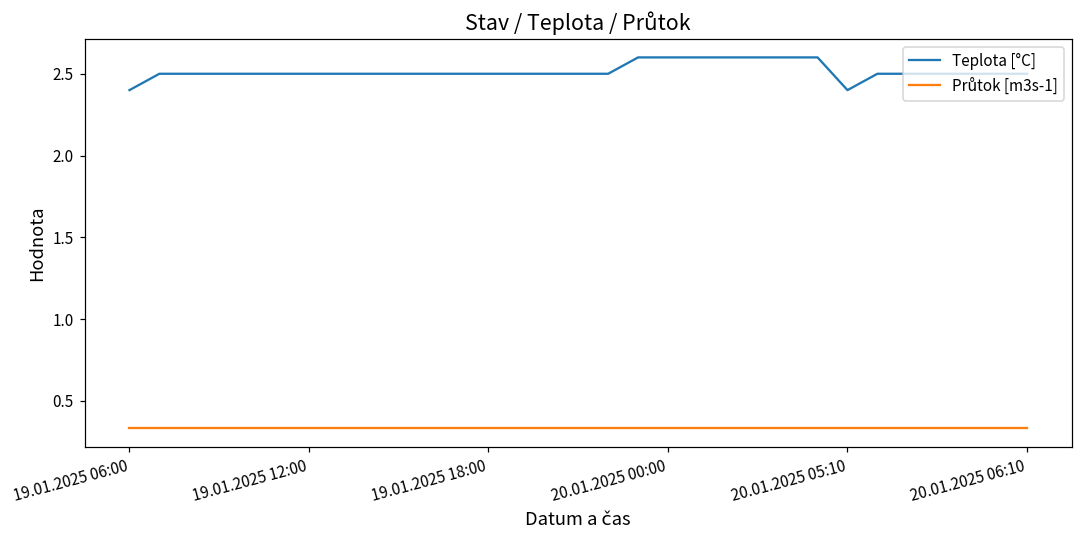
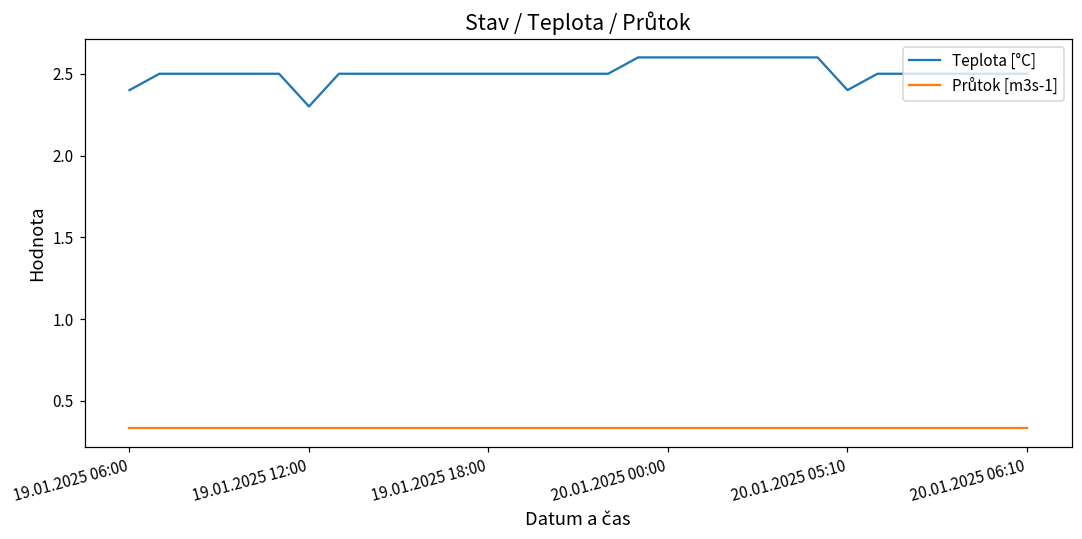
Teplota [°C], 19.01.2025 12:00: 2.5 -> 2.3
